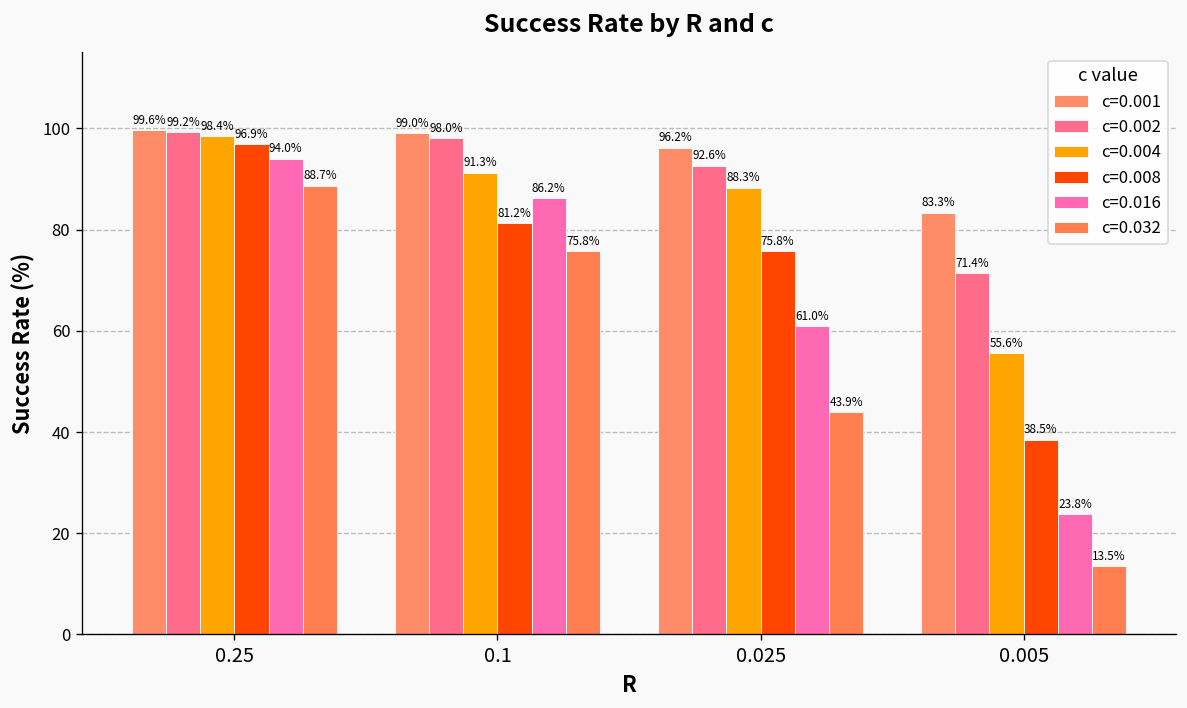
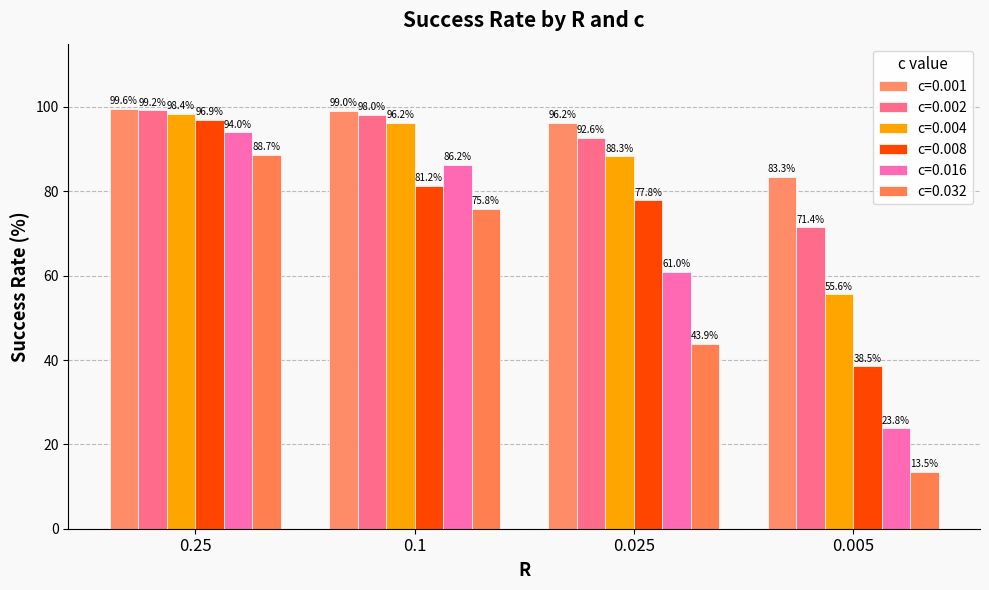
c=0.004, 0.1: 91.3% -> 96.2%
c=0.008, 0.025: 75.8% -> 77.8%
